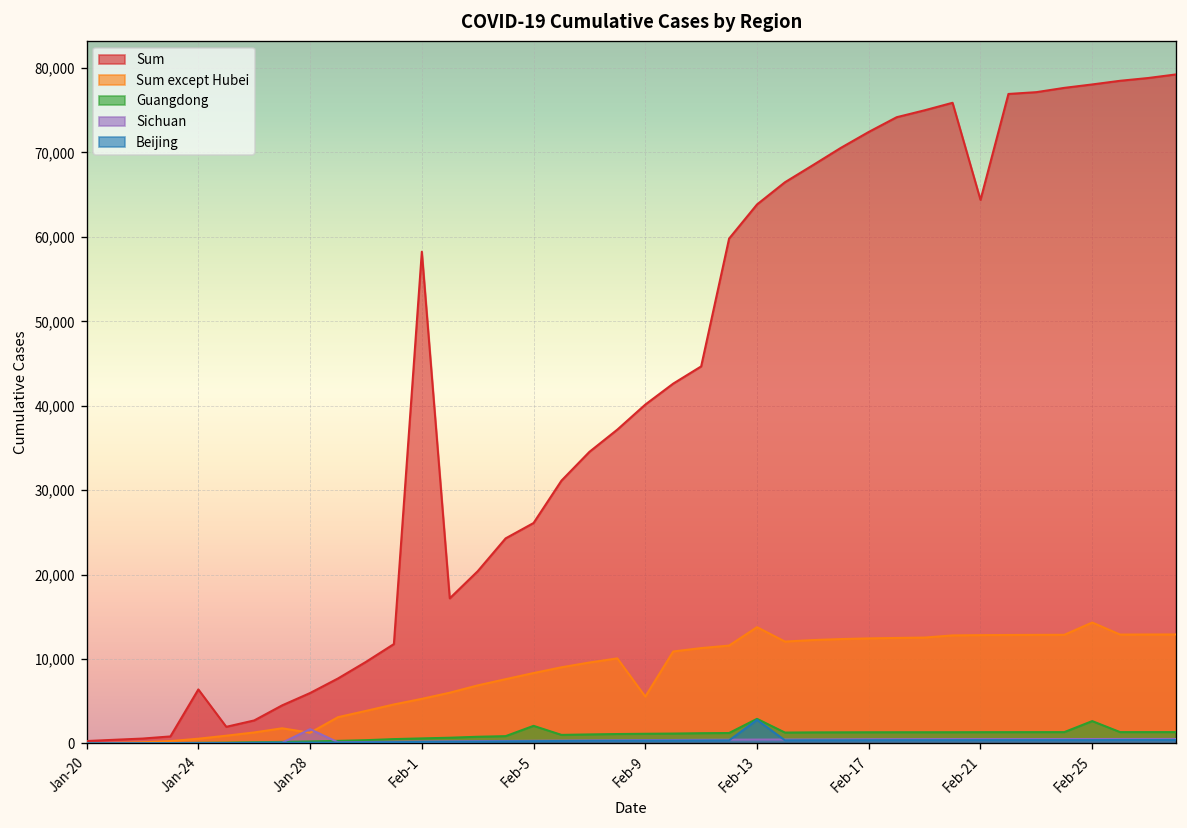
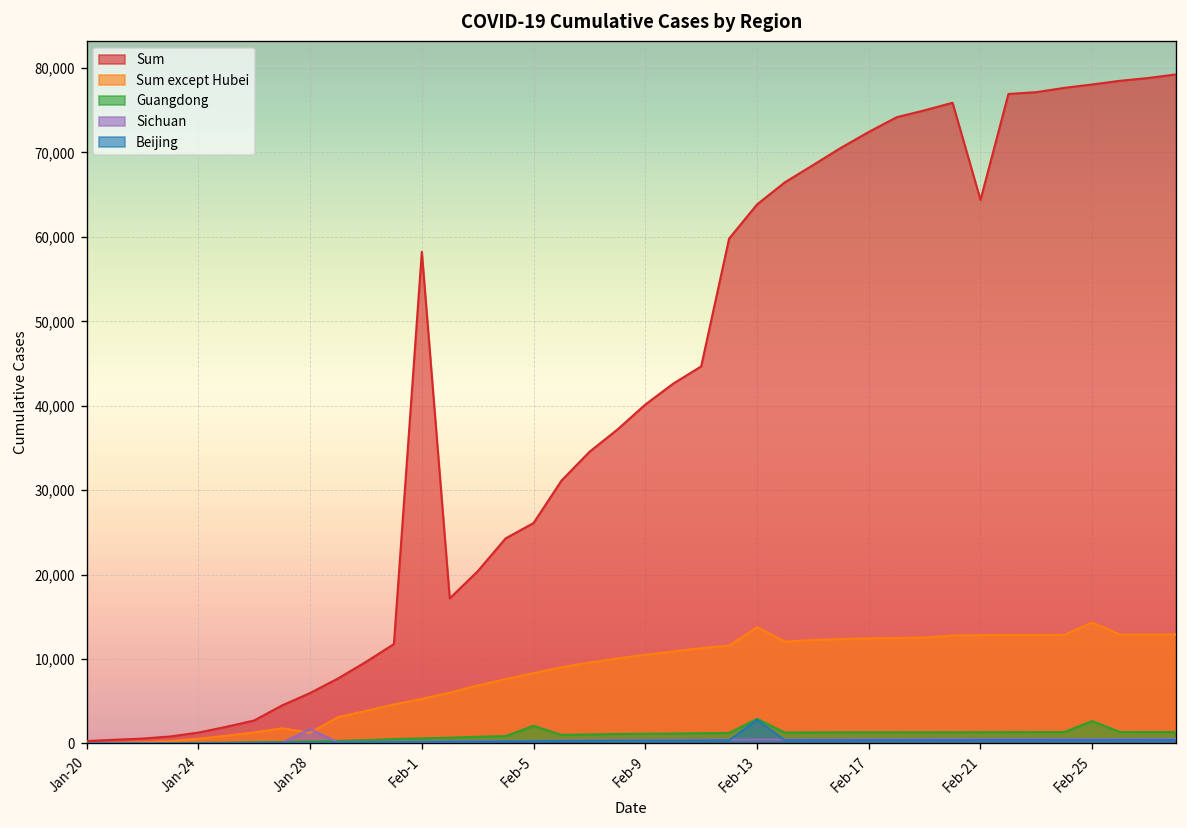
Sum, Jan-24: 6,000 -> 1,000
Sum except Hubei, Feb-9: 6,000 -> 11,000
